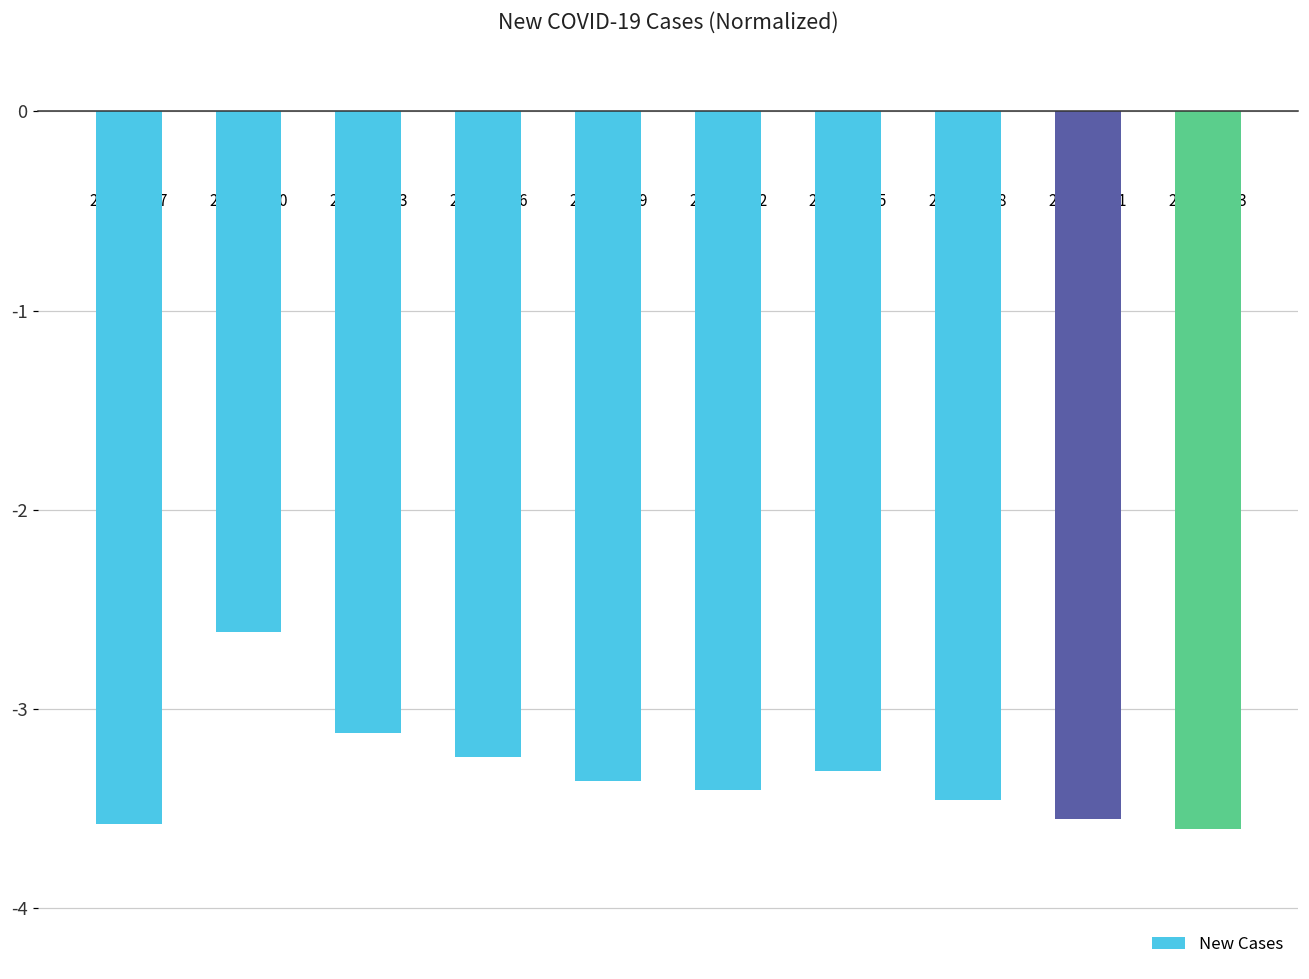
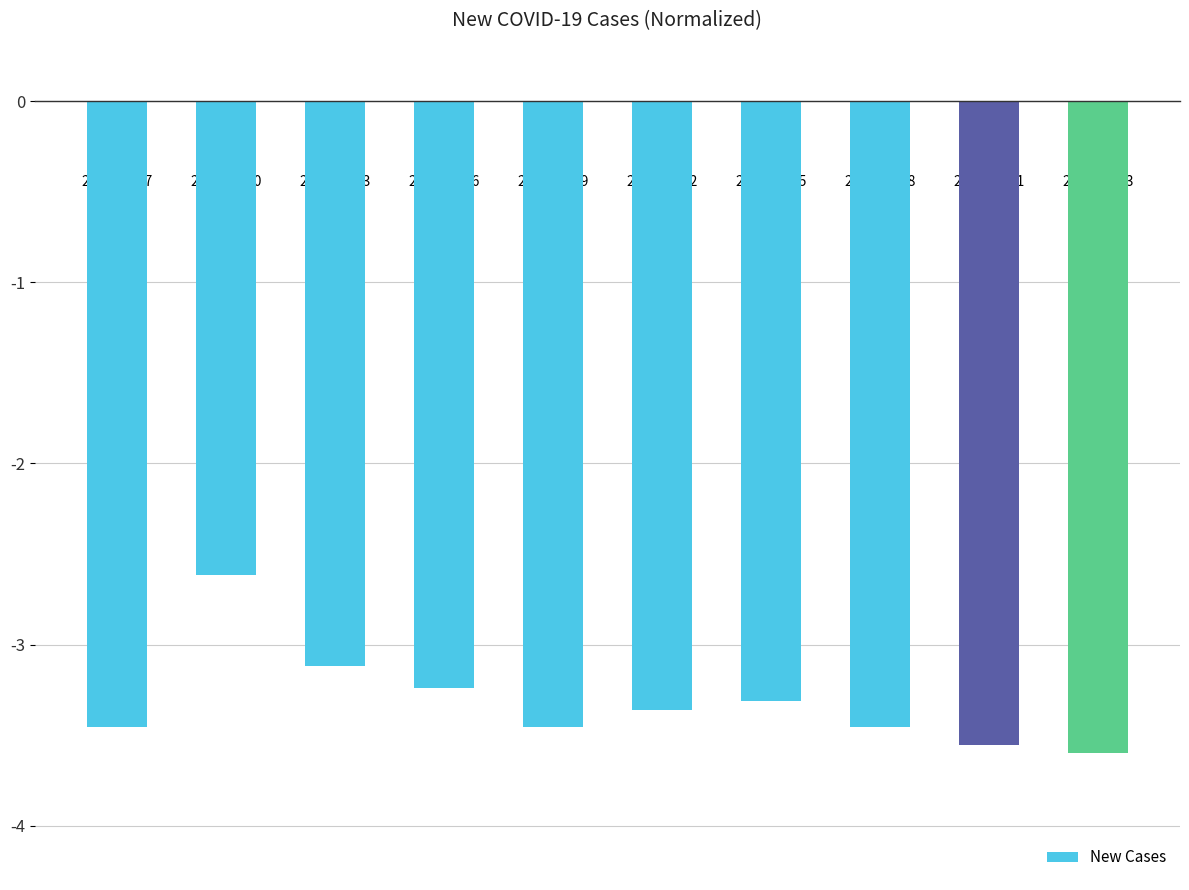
2020-07-07: -3.58 -> -3.46
2020-07-19: -3.36 -> -3.46
2020-07-22: -3.41 -> -3.36
